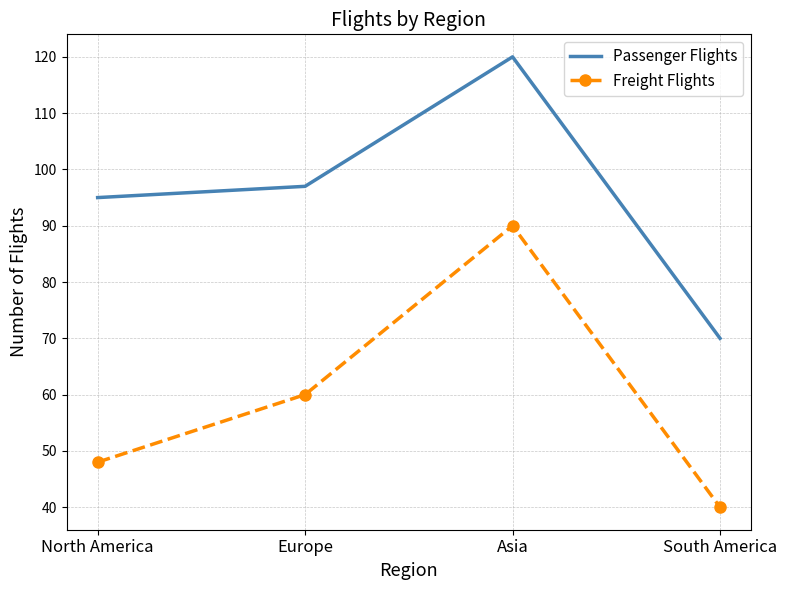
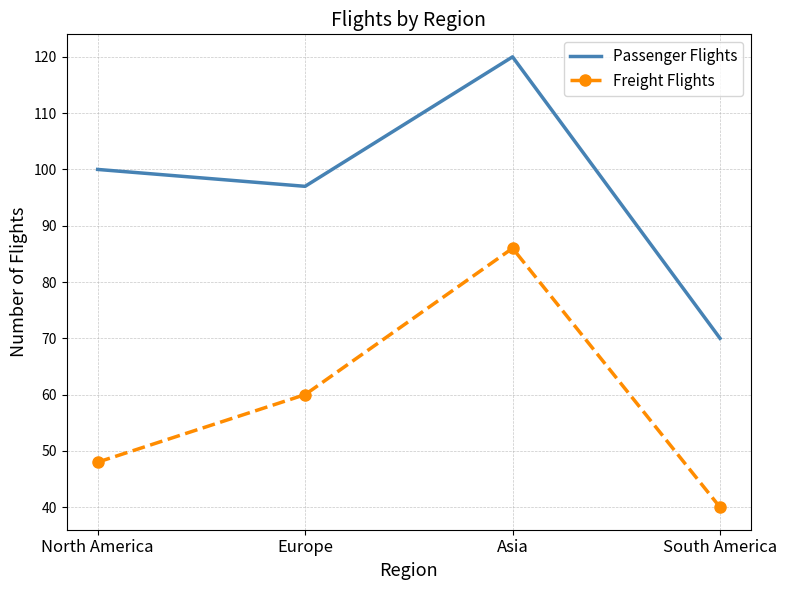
Passenger Flights, North America: 95 -> 100
Freight Flights, Asia: 90 -> 86
